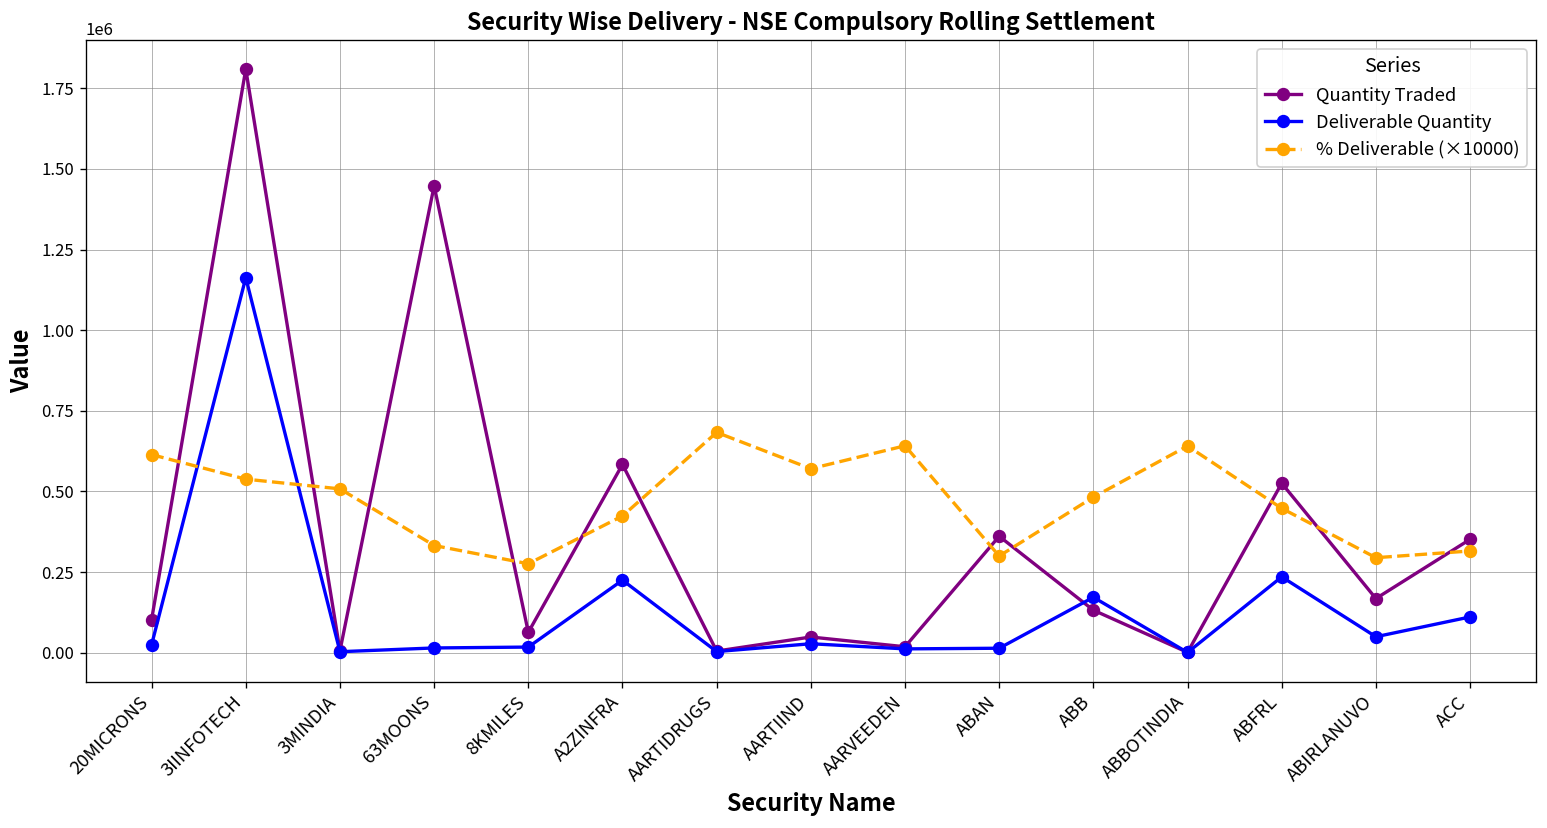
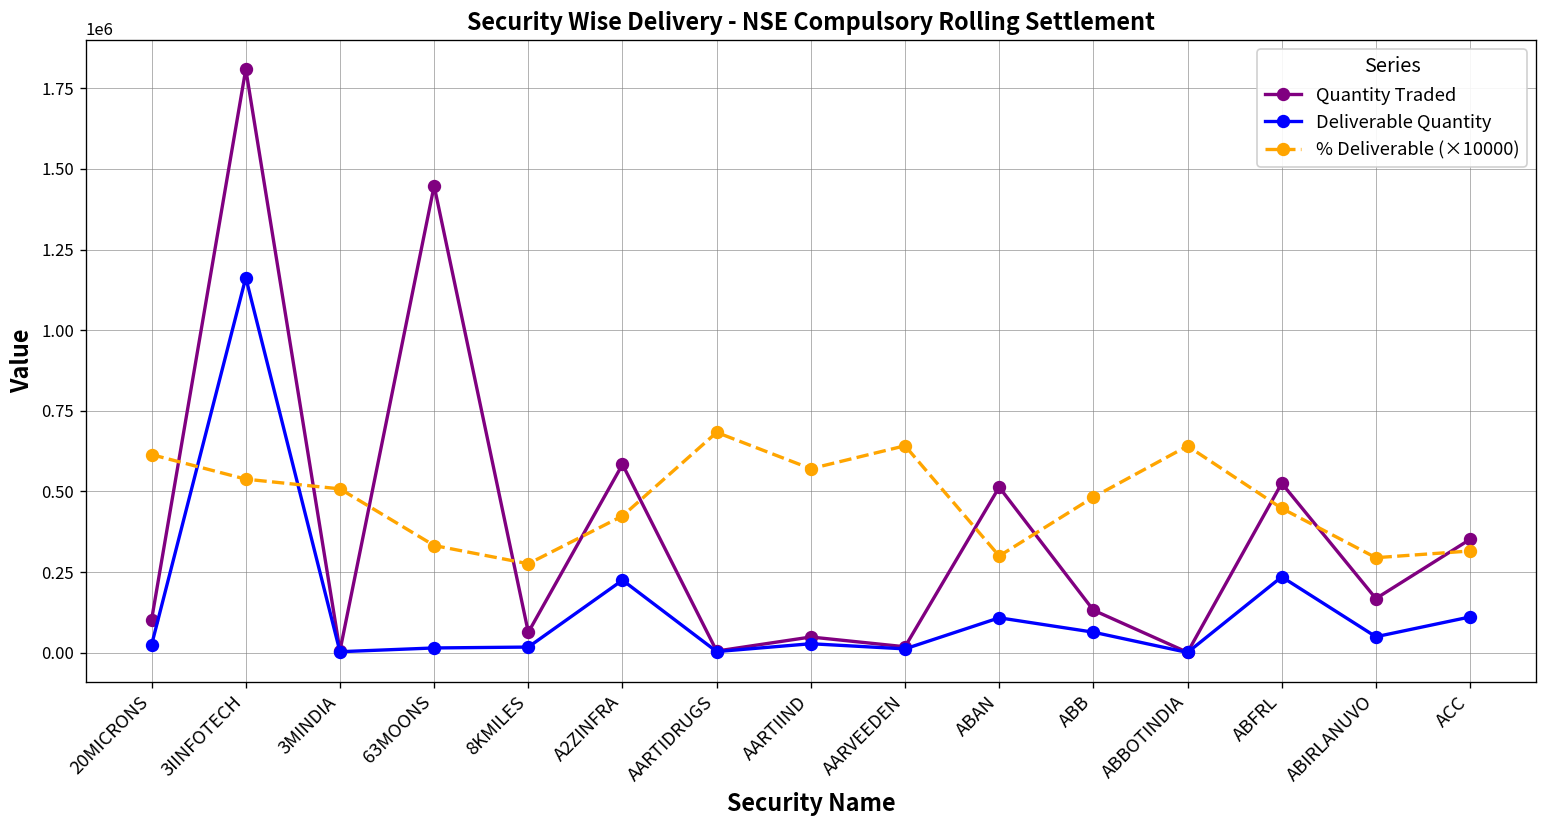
Quantity Traded, ABAN: 360000 -> 510000
Deliverable Quantity, ABAN: 10000 -> 110000
Deliverable Quantity, ABB: 170000 -> 60000
